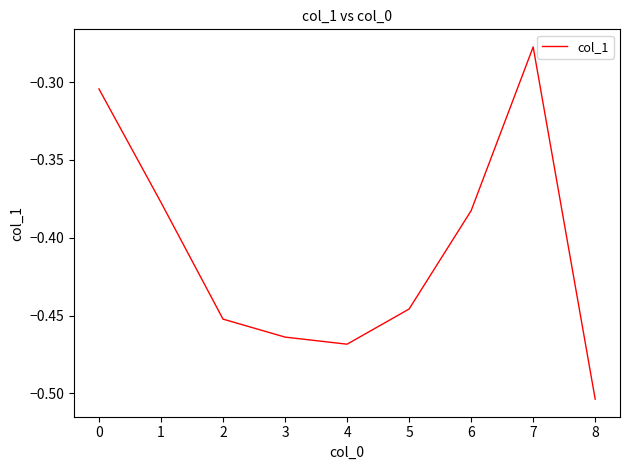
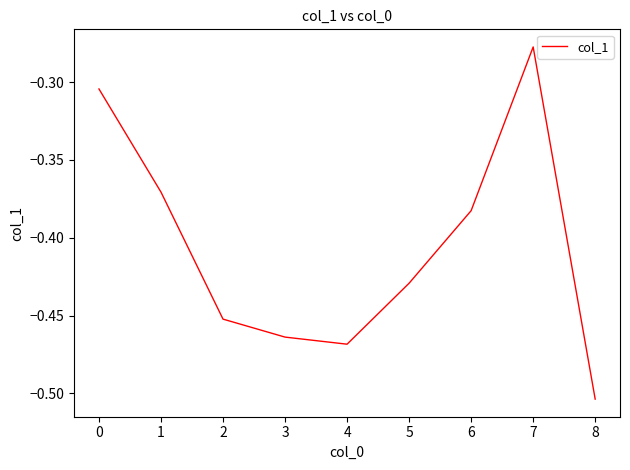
1: -0.377 -> -0.371
5: -0.446 -> -0.429
